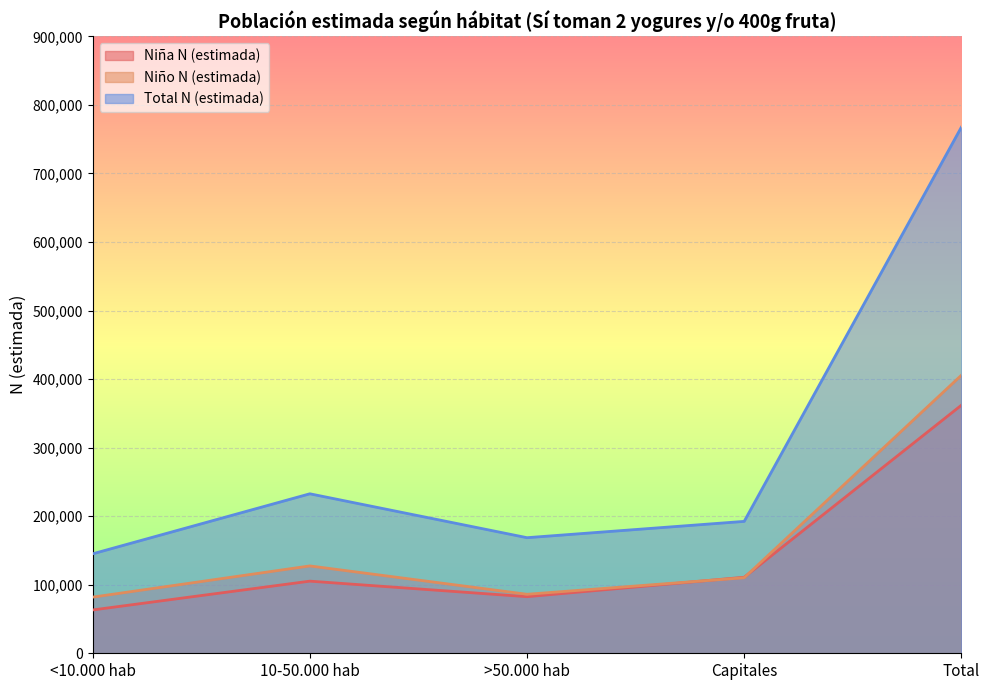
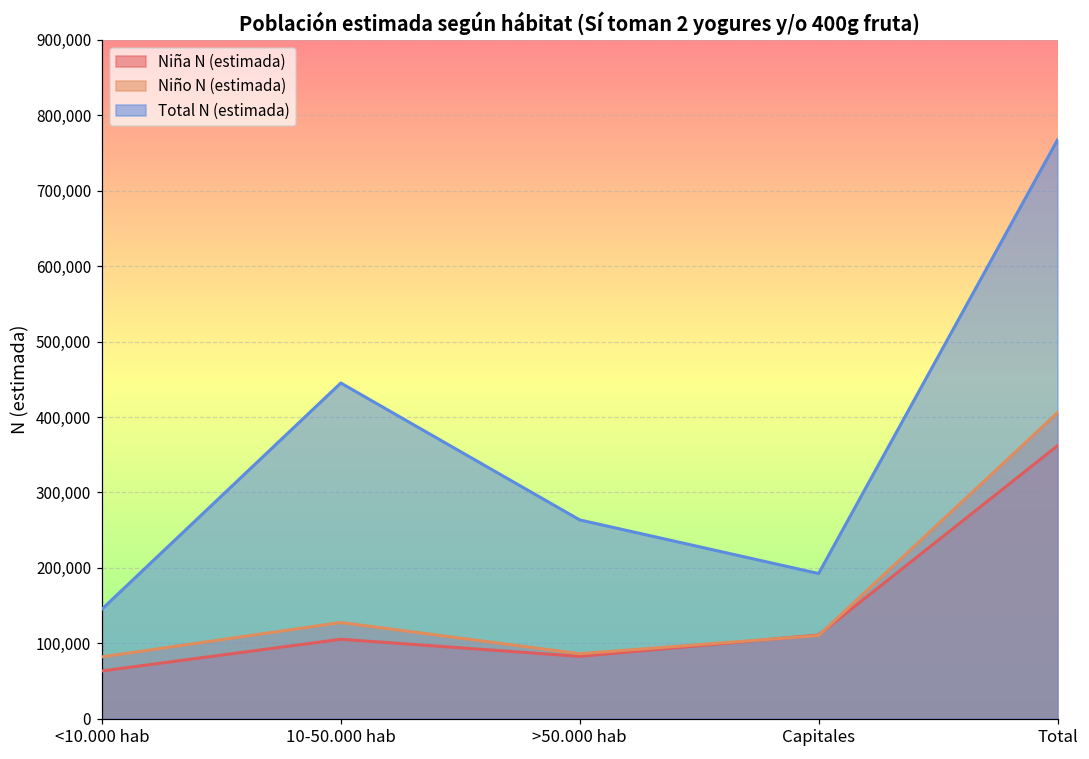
Total N (estimada), 10-50.000 hab: 230,000 -> 450,000
Total N (estimada), >50.000 hab: 170,000 -> 260,000
